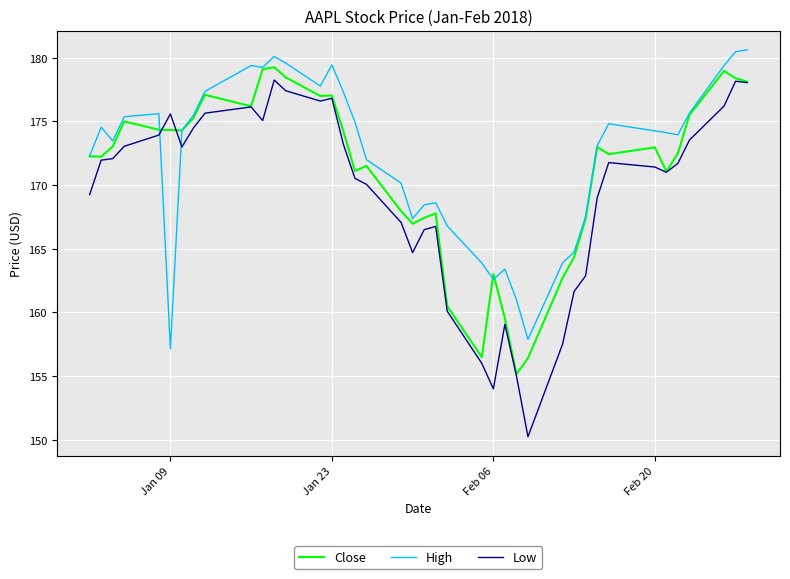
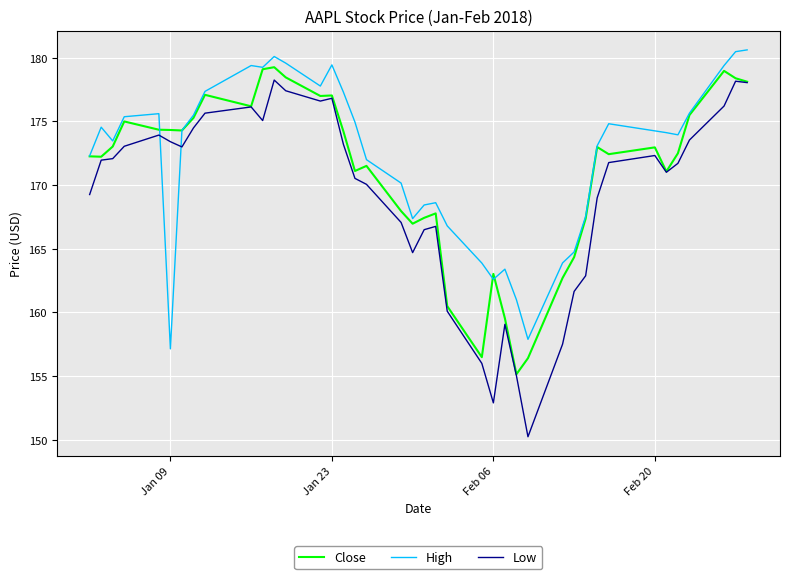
Low, Jan 09: 175.6 -> 173.4
Low, Feb 06: 154.0 -> 152.9
Low, Feb 20: 171.4 -> 172.3
